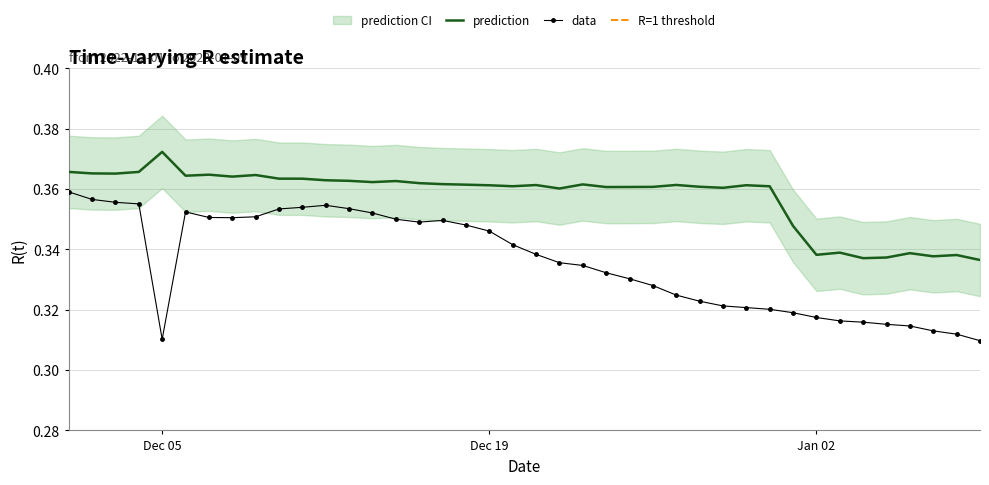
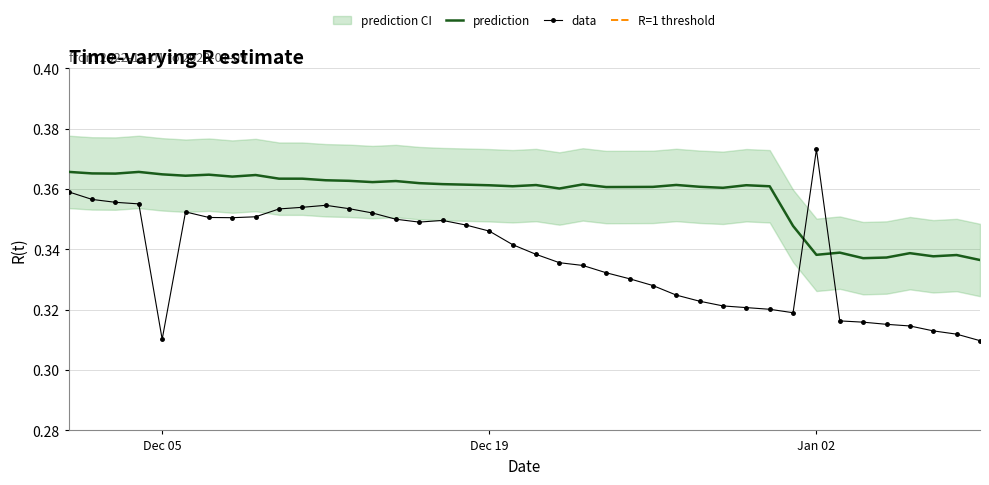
prediction, Dec 05: 0.372 -> 0.365
data, Jan 02: 0.317 -> 0.373
